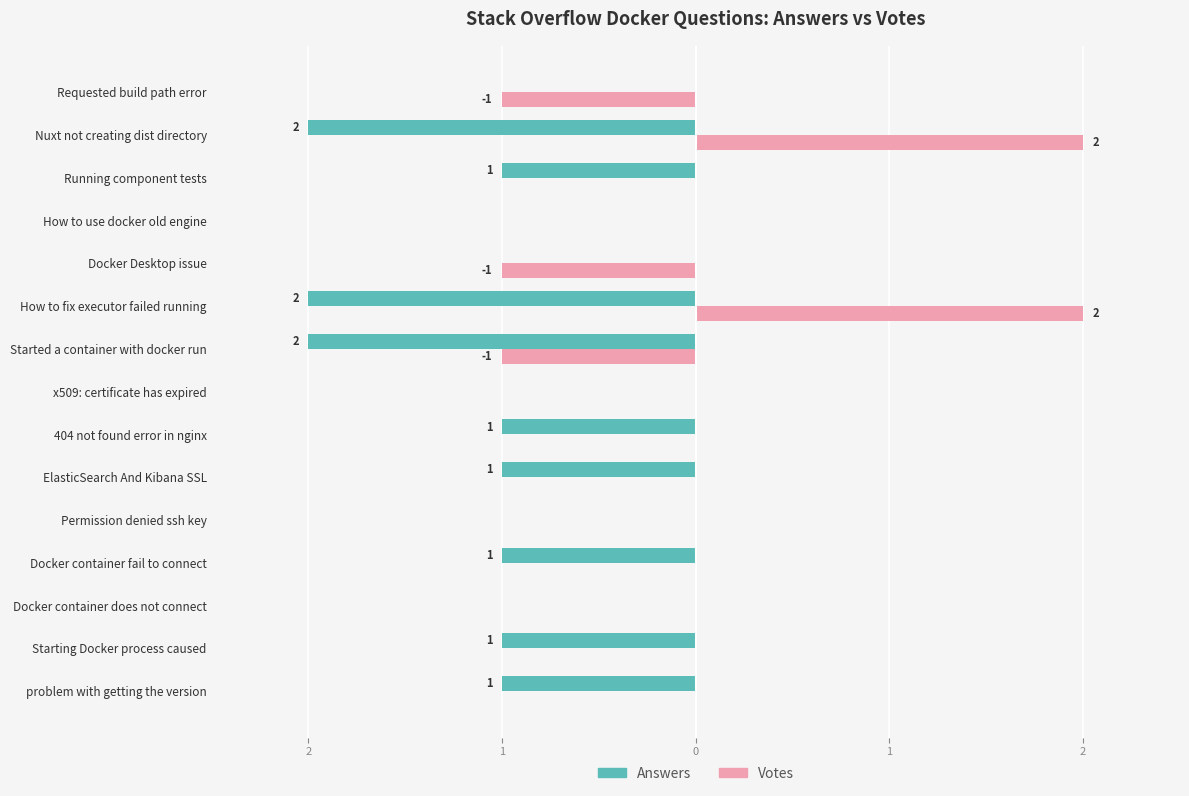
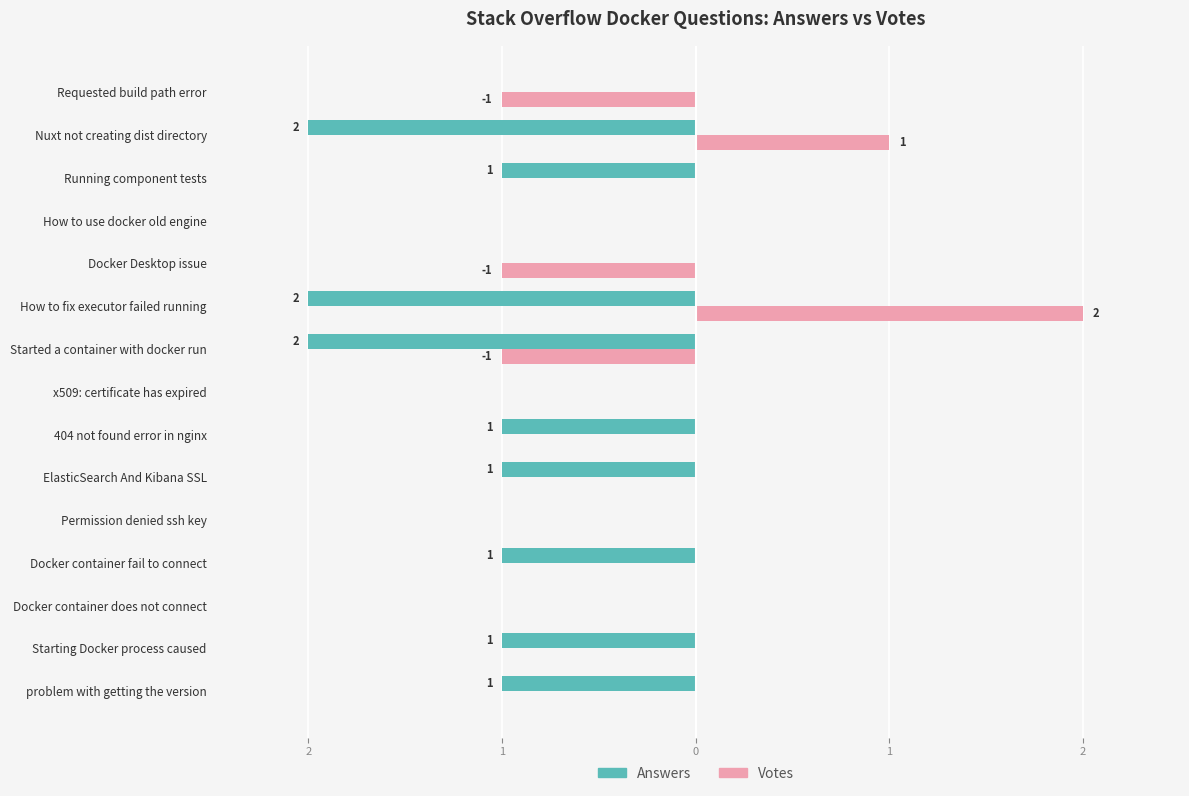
Votes, Nuxt not creating dist directory: 2 -> 1
